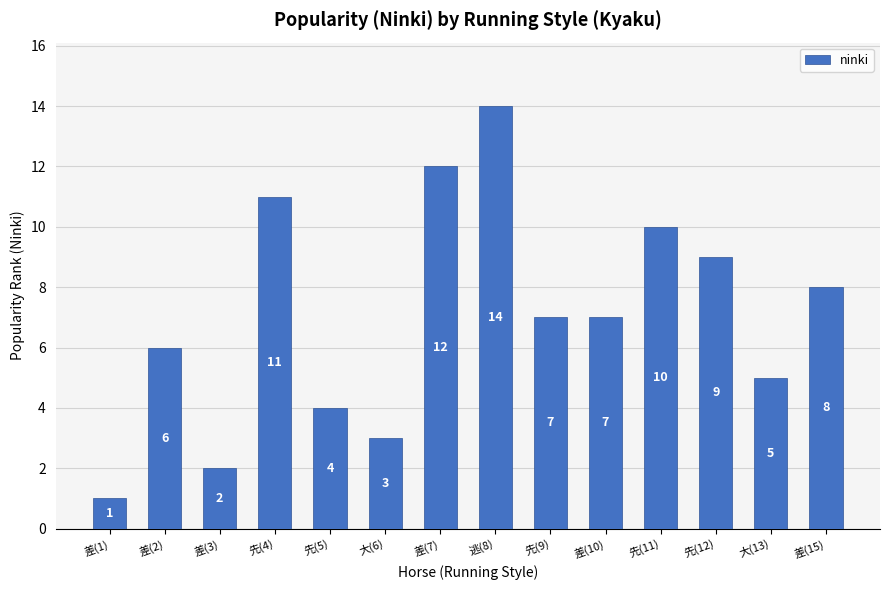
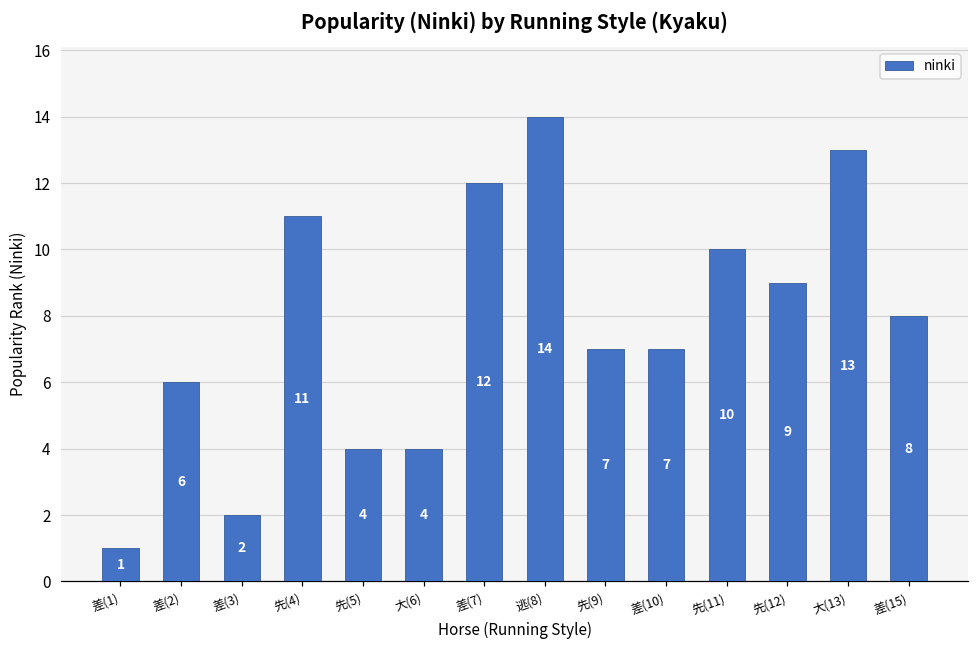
大(6): 3 -> 4
大(13): 5 -> 13
